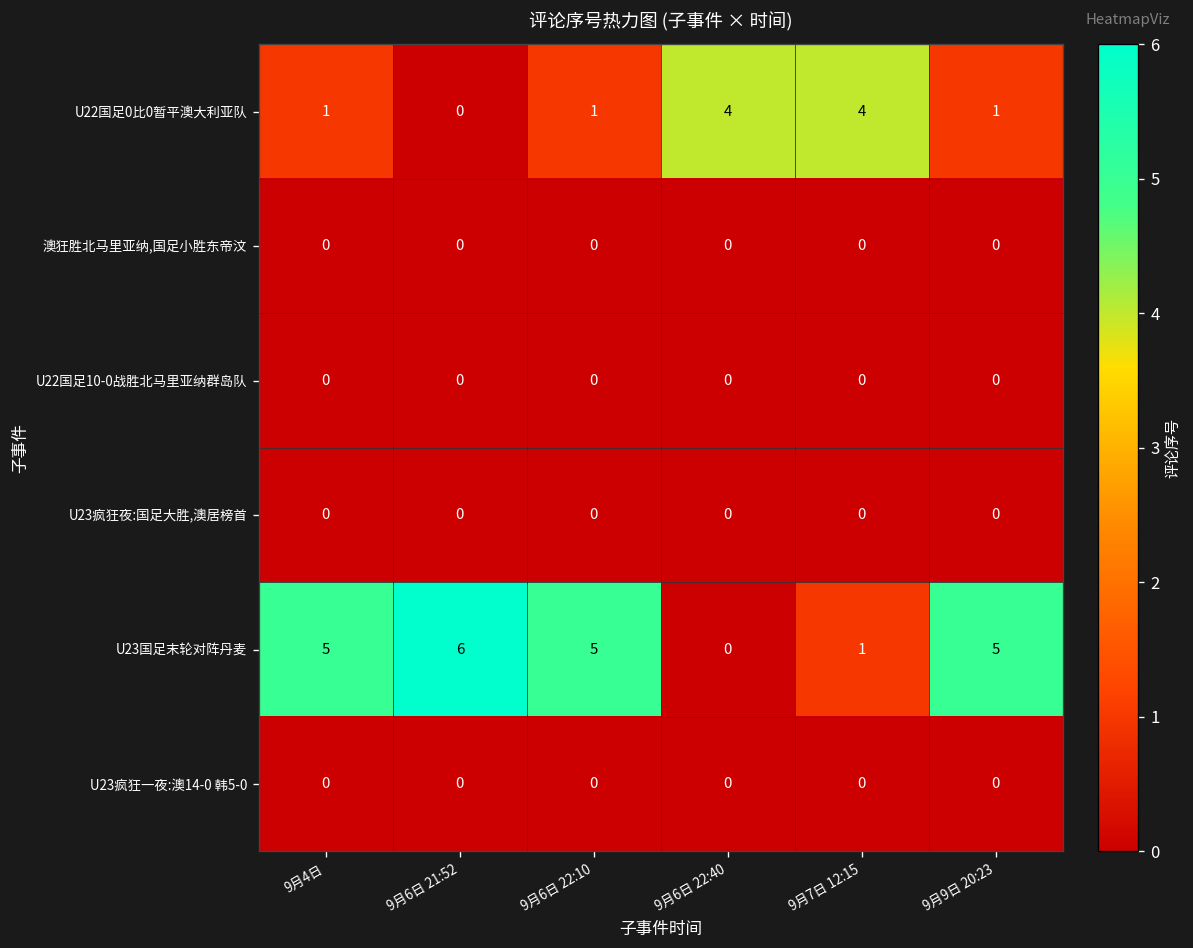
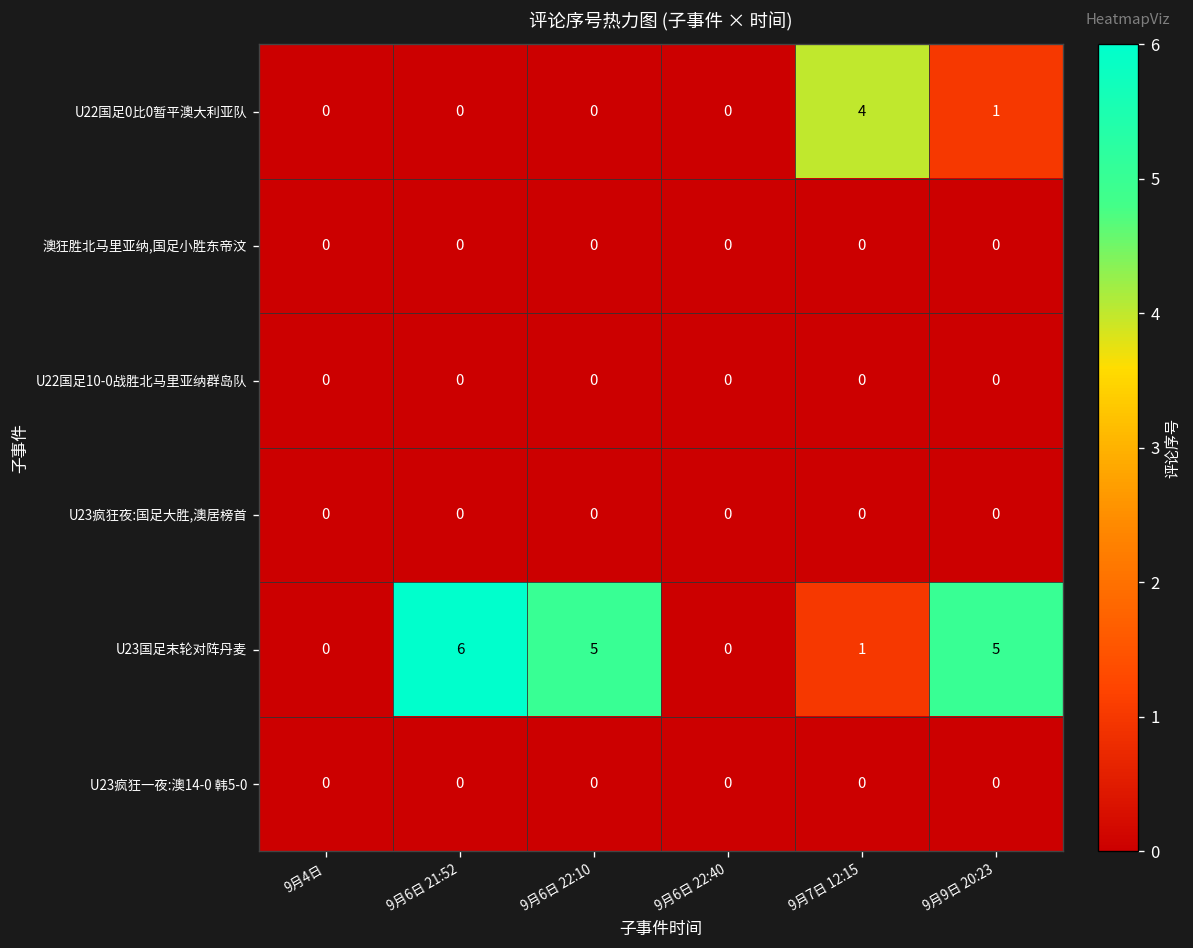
U22国足0比0暂平澳大利亚队, 9月4日: 1 -> 0
U22国足0比0暂平澳大利亚队, 9月6日 22:10: 1 -> 0
U22国足0比0暂平澳大利亚队, 9月6日 22:40: 4 -> 0
U23国足末轮对阵丹麦, 9月4日: 5 -> 0
